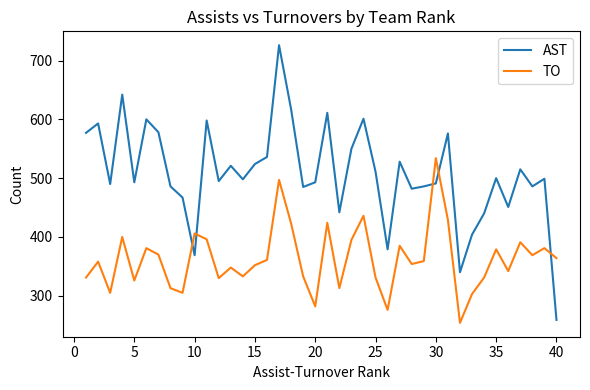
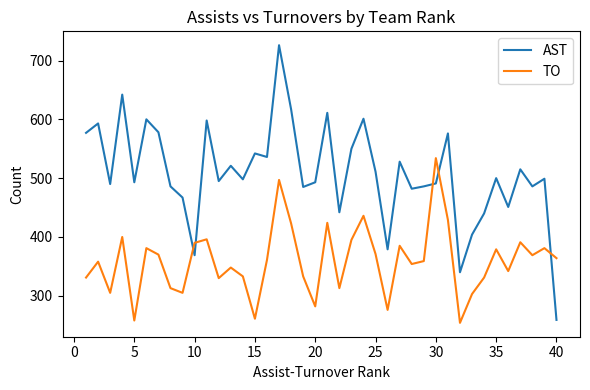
TO, 5: 330 -> 260
TO, 10: 410 -> 390
AST, 15: 520 -> 540
TO, 15: 350 -> 260
TO, 25: 330 -> 370
